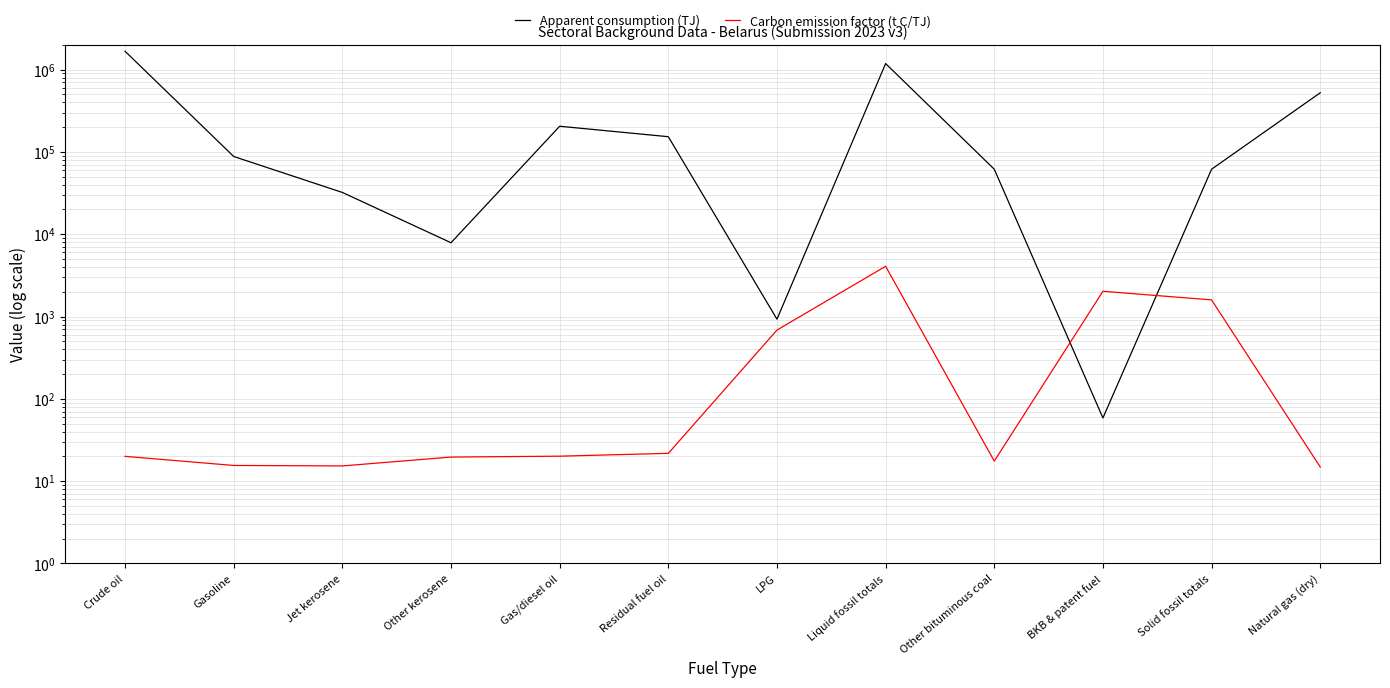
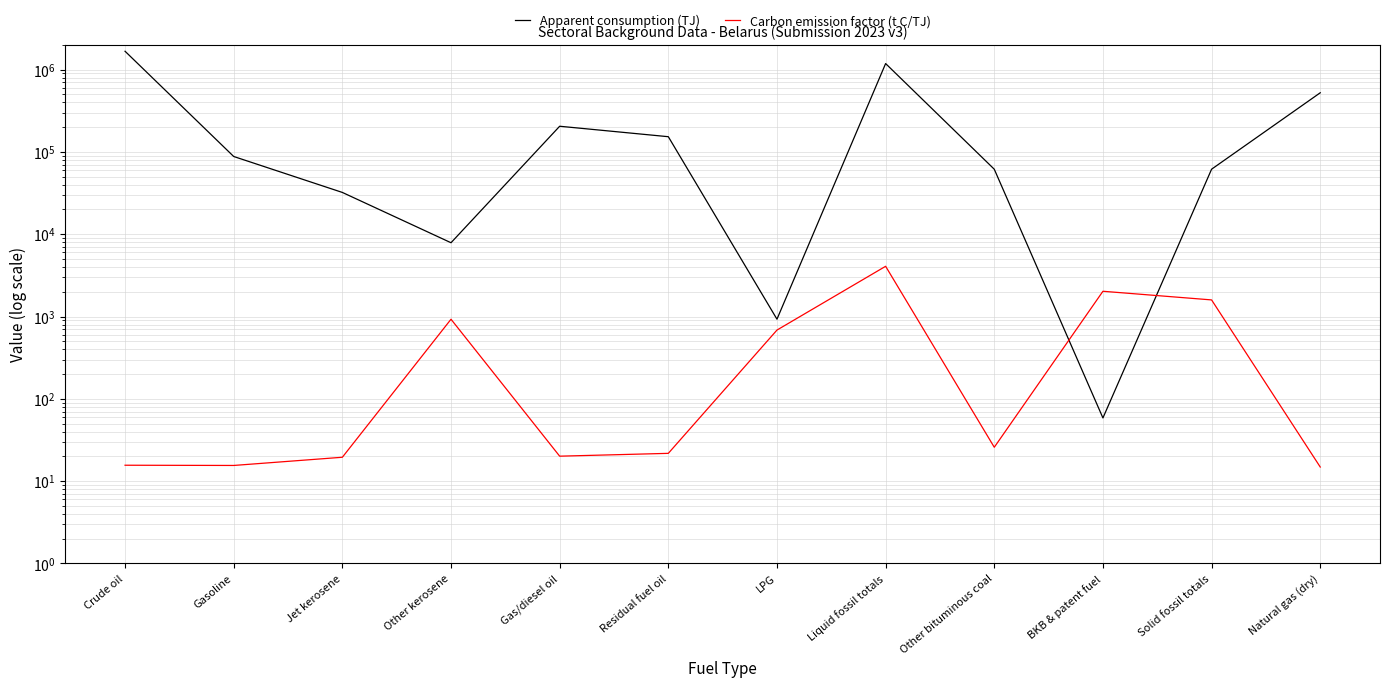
Carbon emission factor (t C/TJ), Crude oil: 20 -> 16
Carbon emission factor (t C/TJ), Jet kerosene: 15 -> 20
Carbon emission factor (t C/TJ), Other kerosene: 20 -> 900
Carbon emission factor (t C/TJ), Other bituminous coal: 18 -> 26
